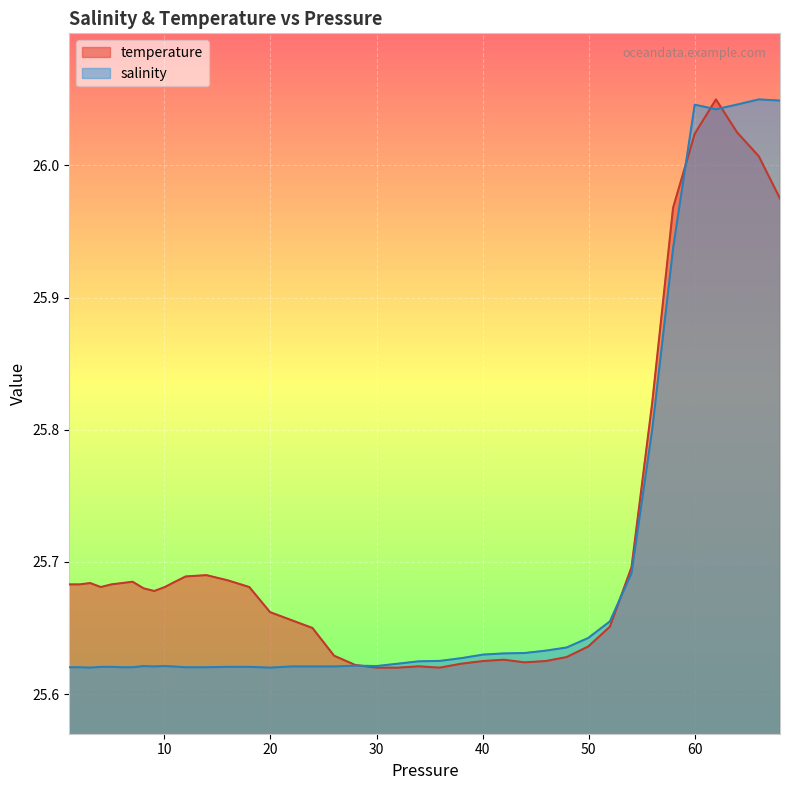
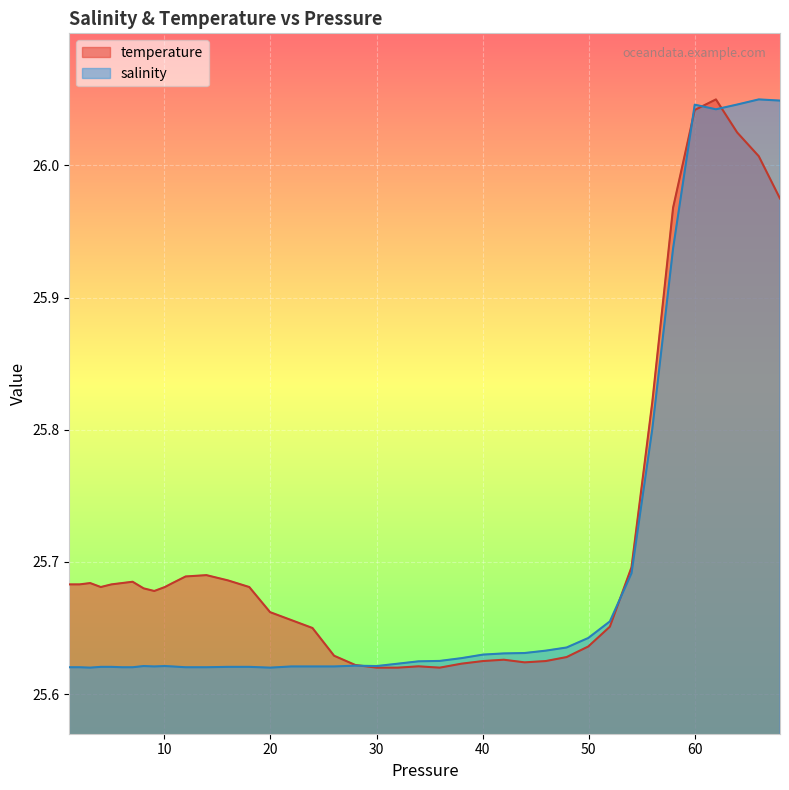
temperature, 60: 26.024 -> 26.042
